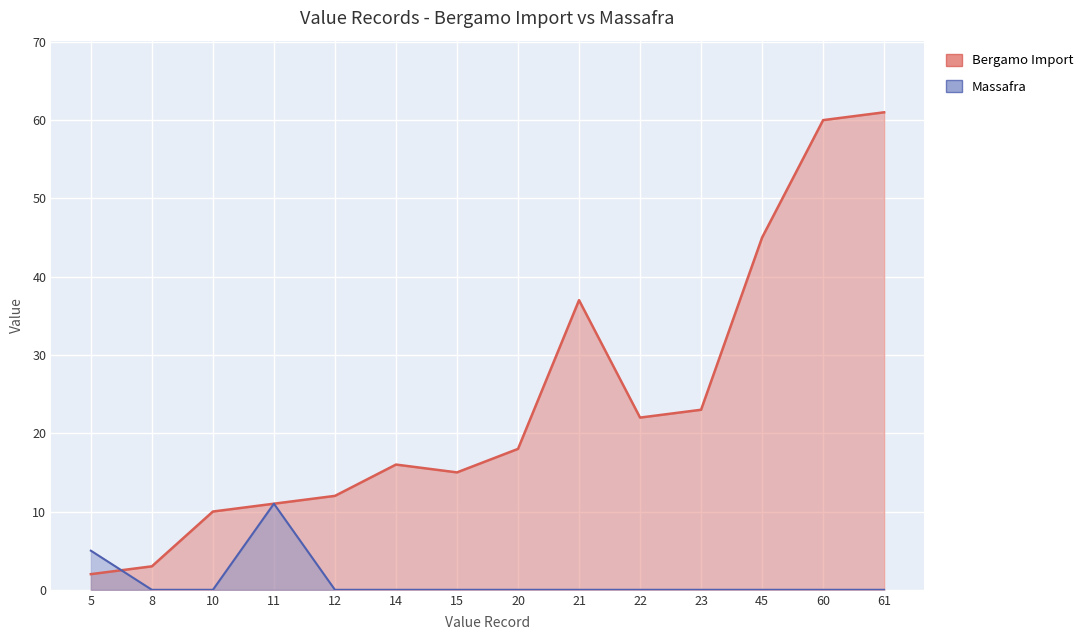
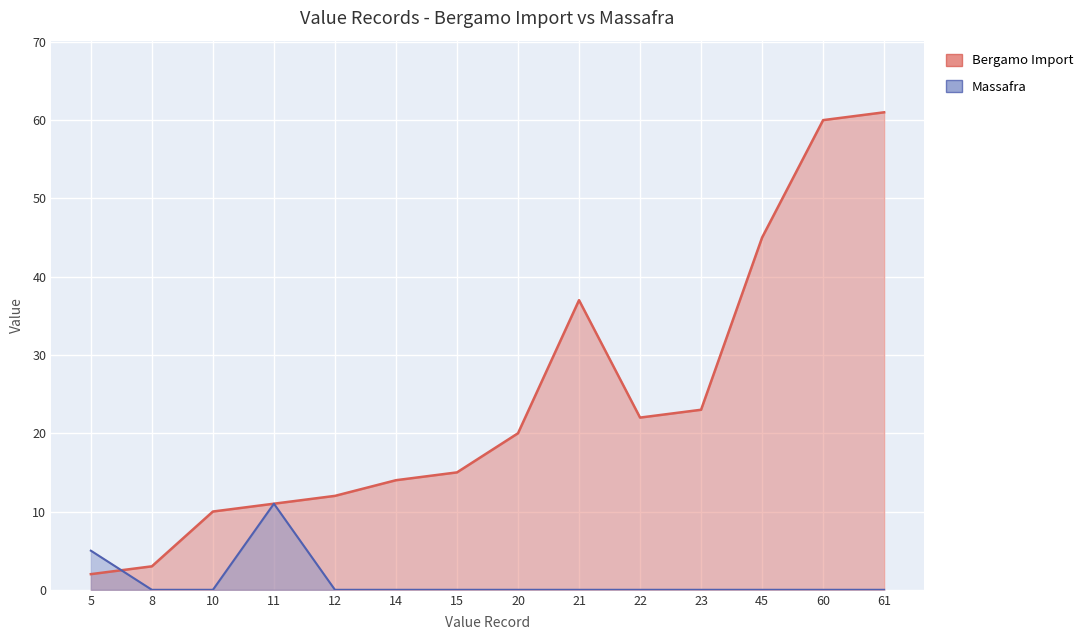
Bergamo Import, 14: 16 -> 14
Bergamo Import, 20: 18 -> 20
